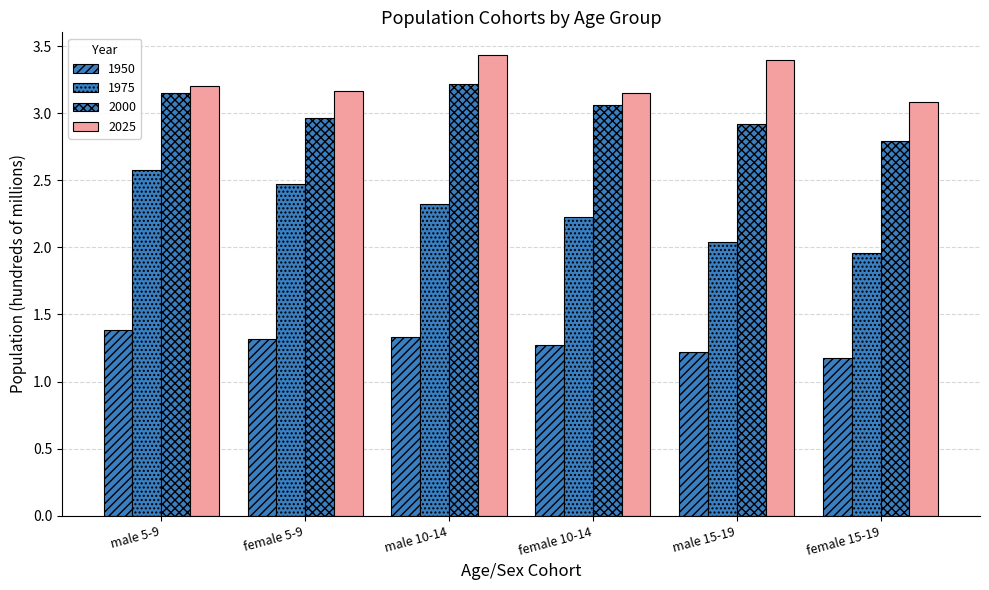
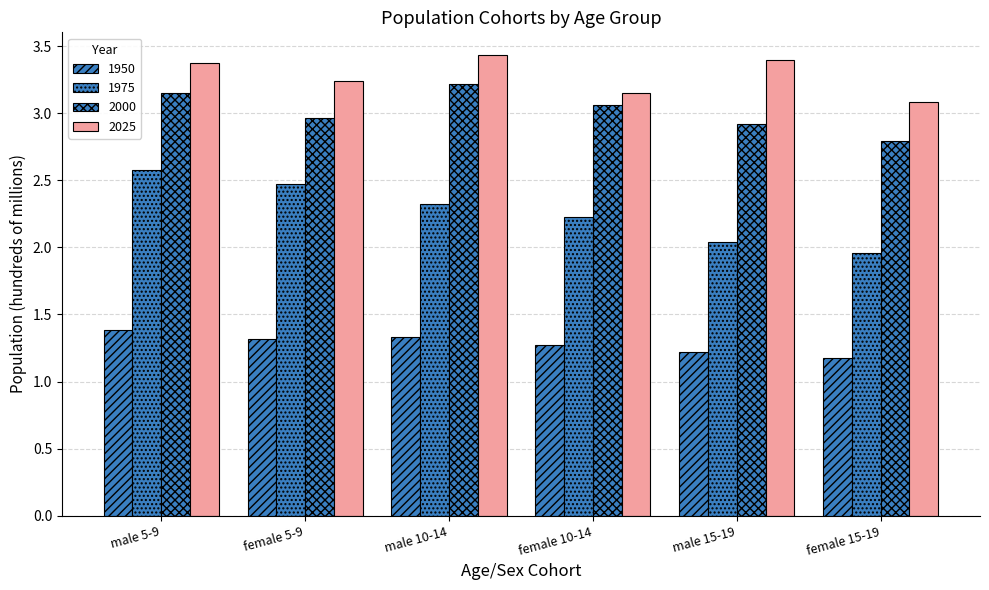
2025, male 5-9: 3.20 -> 3.38
2025, female 5-9: 3.17 -> 3.24
